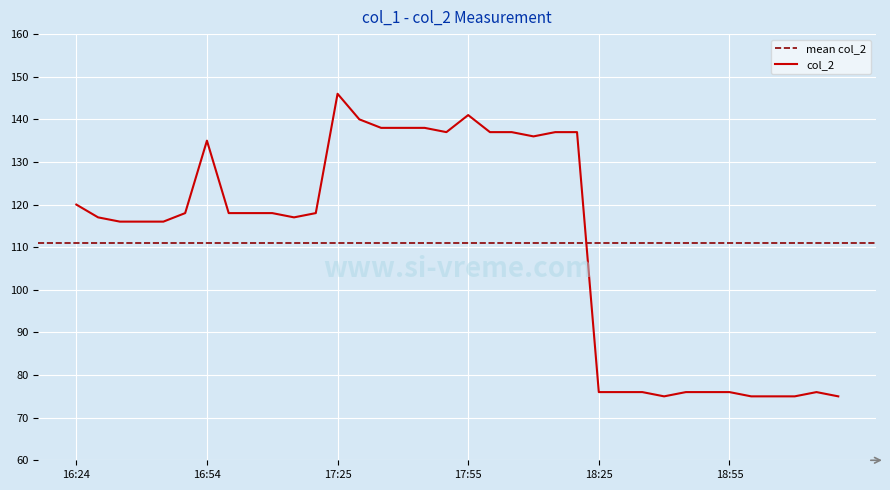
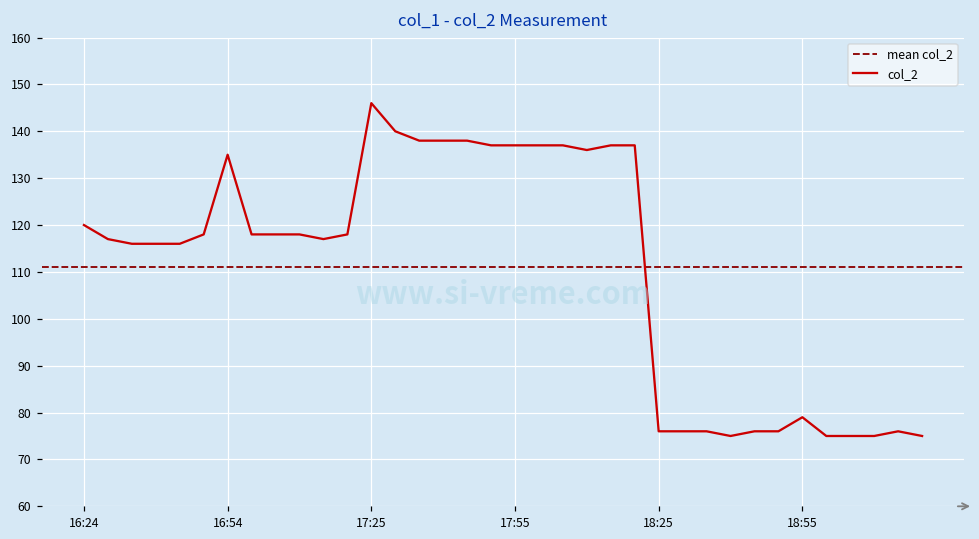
17:55: 141 -> 137
18:55: 76 -> 79
